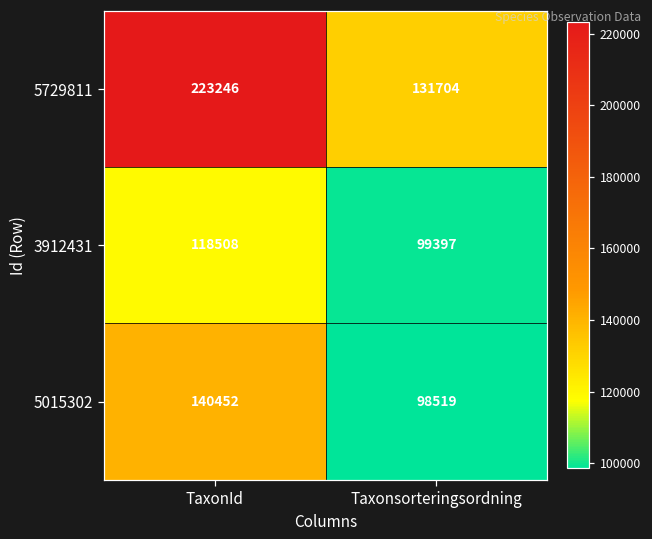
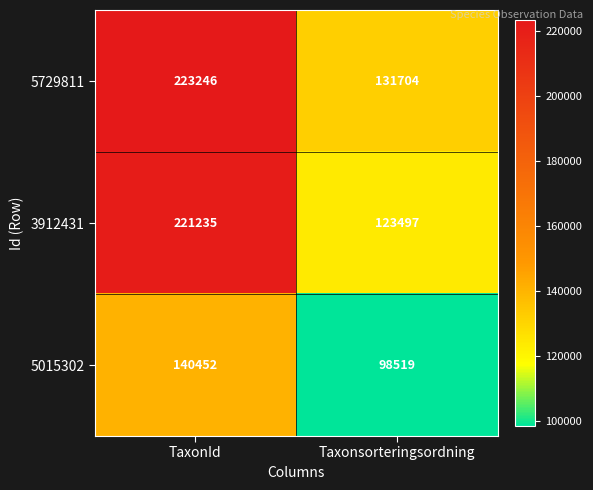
3912431, TaxonId: 118508 -> 221235
3912431, Taxonsorteringsordning: 99397 -> 123497
